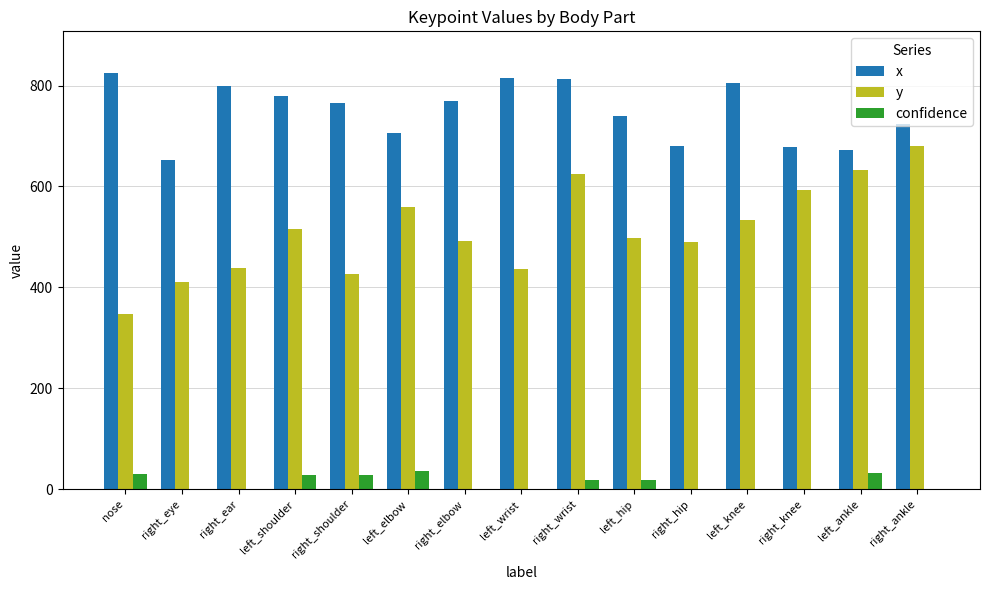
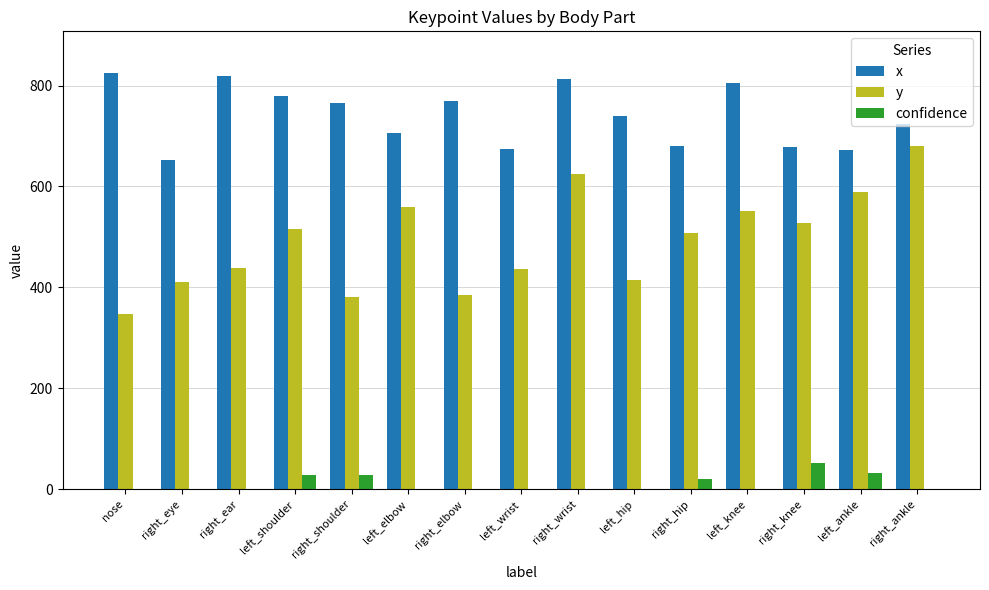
confidence, nose: 30 -> 0
x, right_ear: 800 -> 820
y, right_shoulder: 430 -> 380
confidence, left_elbow: 40 -> 0
y, right_elbow: 490 -> 380
x, left_wrist: 820 -> 670
confidence, right_wrist: 20 -> 0
y, left_hip: 500 -> 410
confidence, left_hip: 20 -> 0
y, right_hip: 490 -> 510
confidence, right_hip: 0 -> 20
y, left_knee: 530 -> 550
y, right_knee: 590 -> 530
confidence, right_knee: 0 -> 50
y, left_ankle: 630 -> 590
